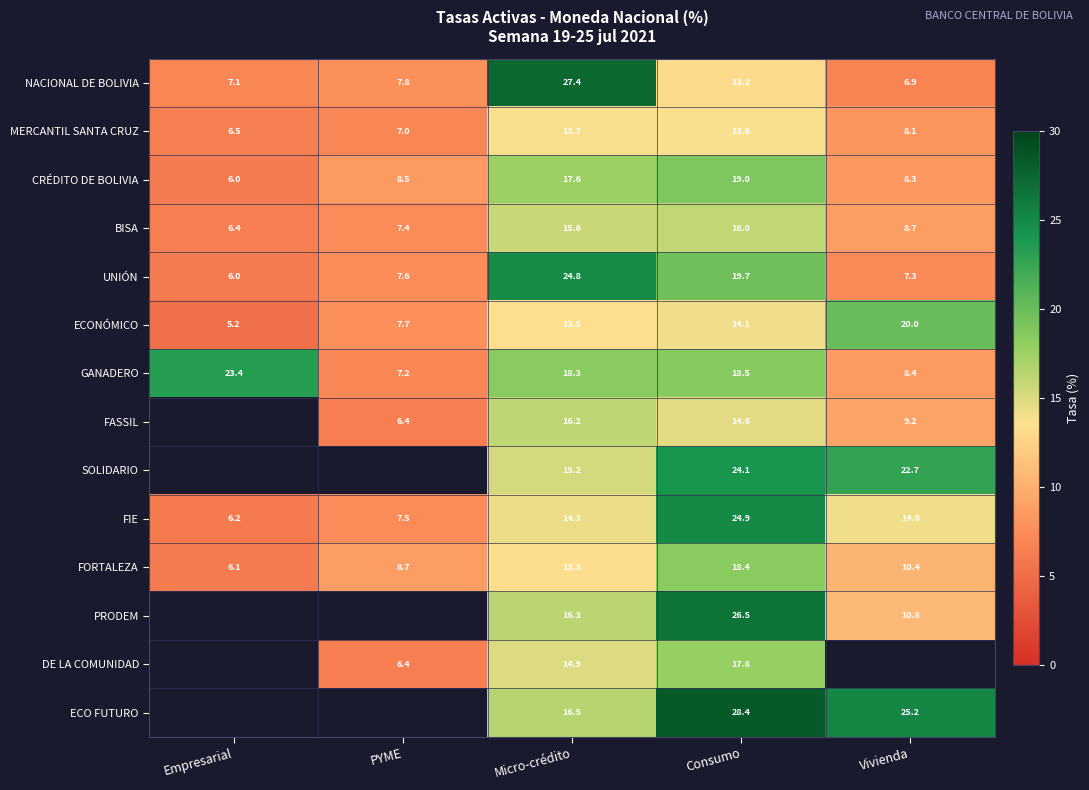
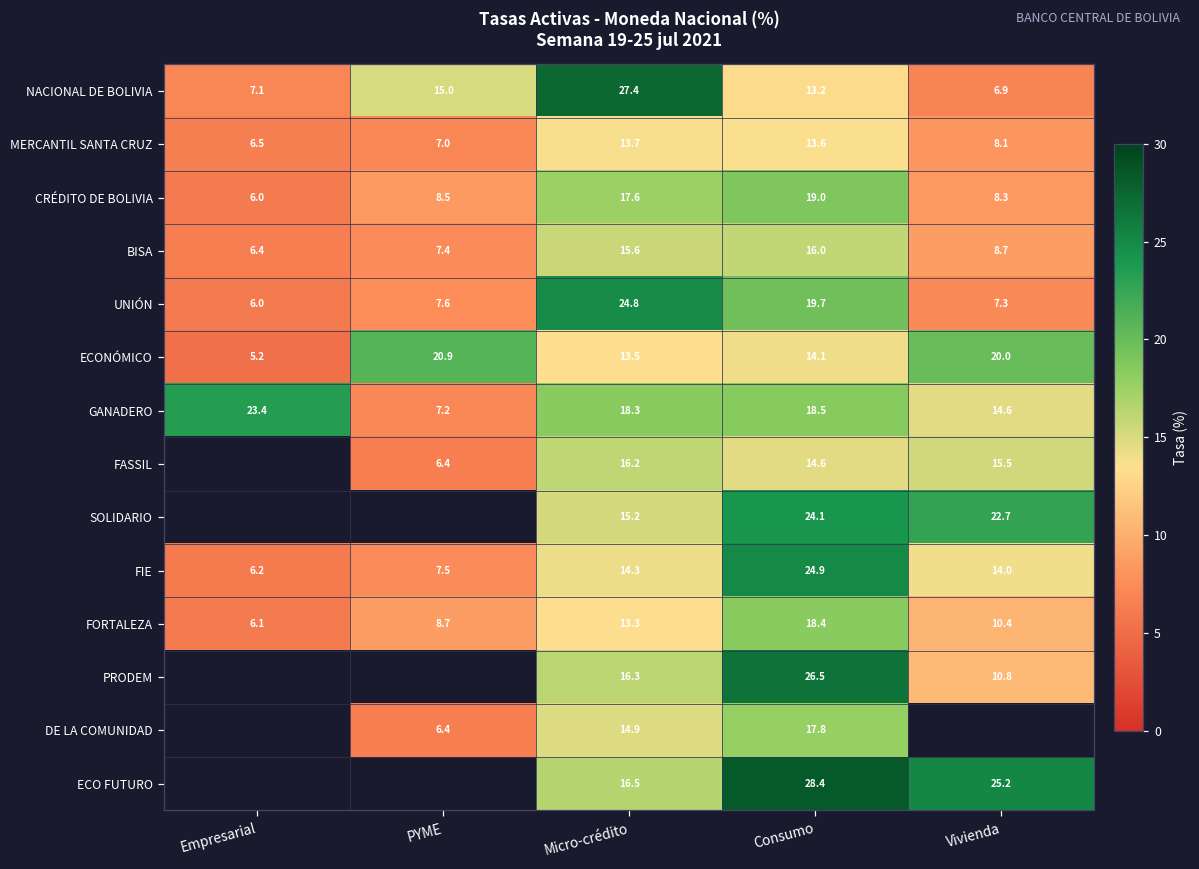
NACIONAL DE BOLIVIA, PYME: 7.8 -> 15.0
ECONÓMICO, PYME: 7.7 -> 20.9
GANADERO, Vivienda: 8.4 -> 14.6
FASSIL, Vivienda: 9.2 -> 15.5
